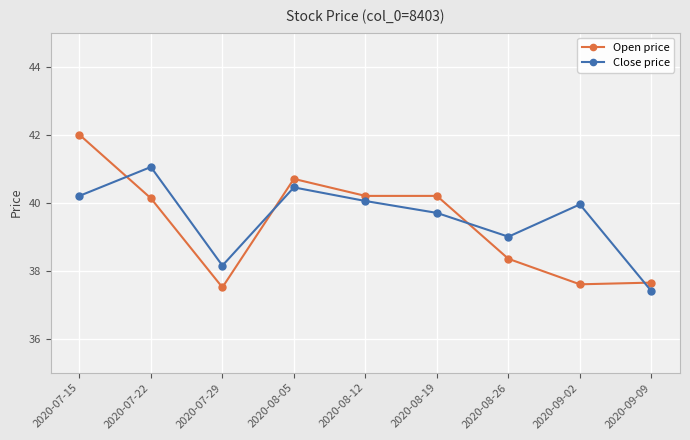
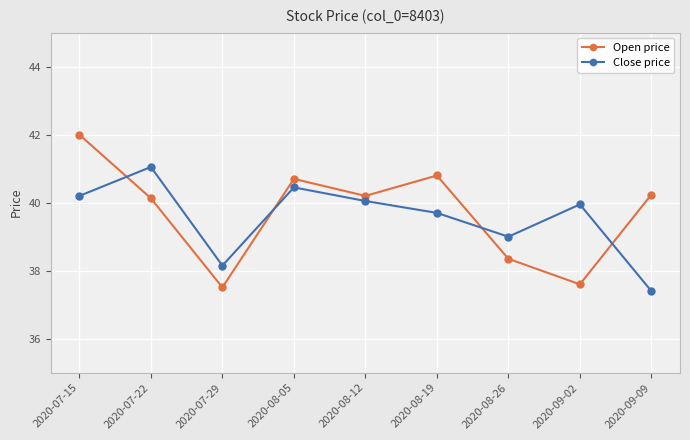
Open price, 2020-08-19: 40.2 -> 40.8
Open price, 2020-09-09: 37.7 -> 40.2
